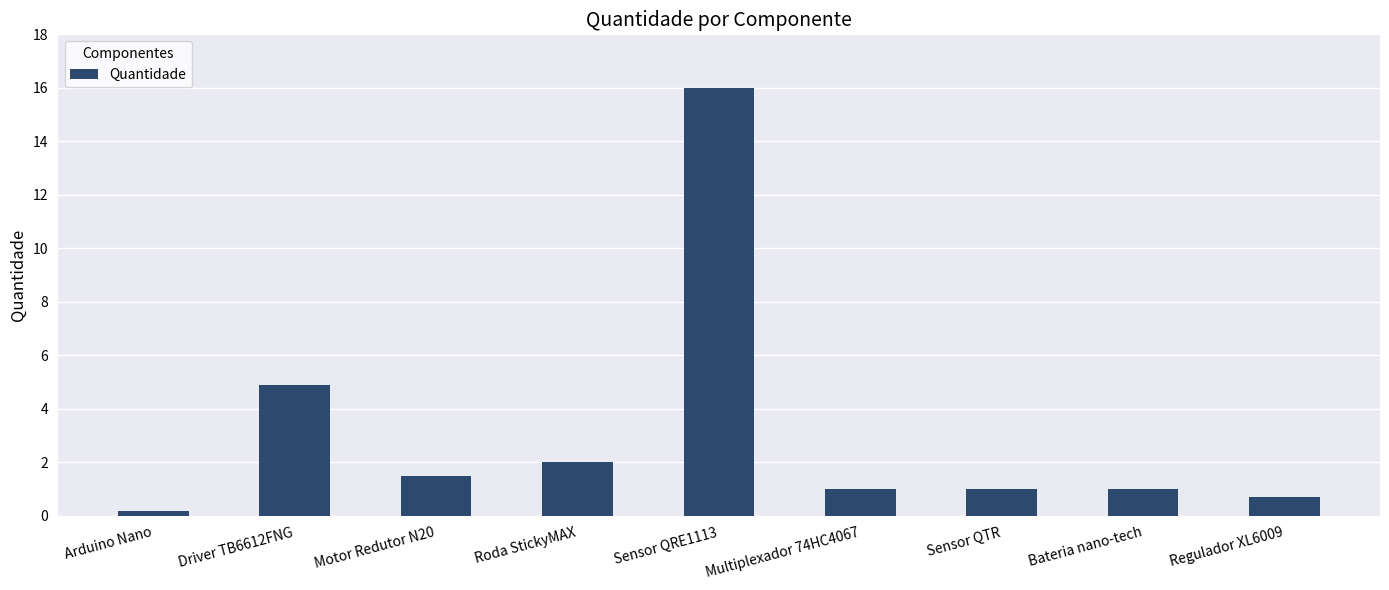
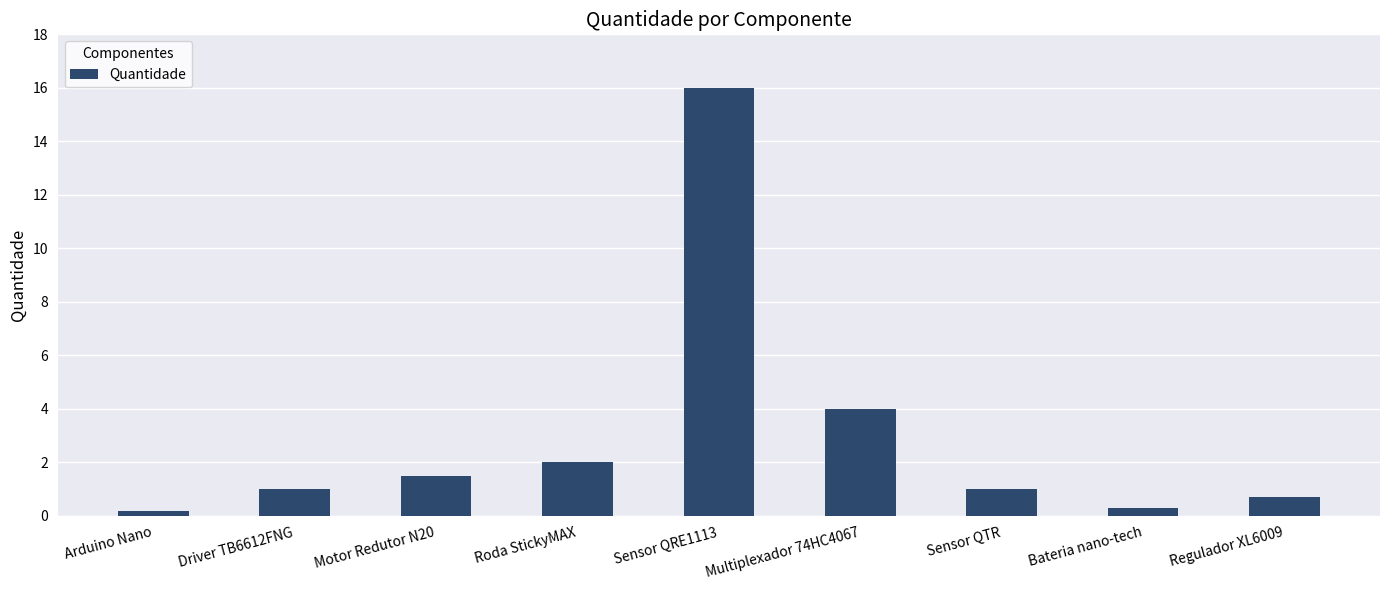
Driver TB6612FNG: 4.9 -> 1.0
Multiplexador 74HC4067: 1 -> 4
Bateria nano-tech: 1.0 -> 0.3
